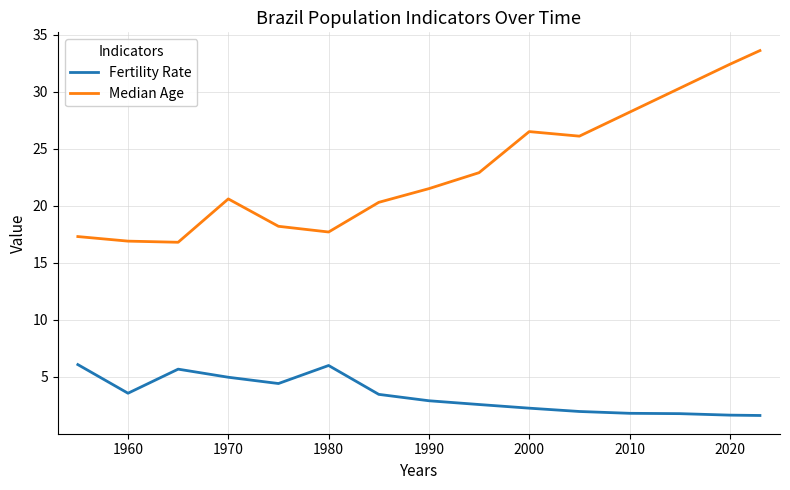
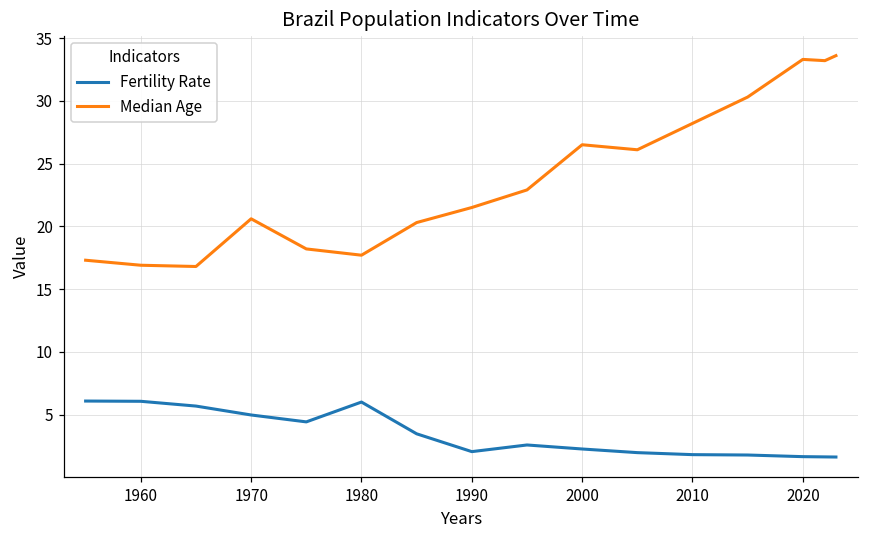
Fertility Rate, 1960: 3.6 -> 6.1
Fertility Rate, 1990: 2.9 -> 2.1
Median Age, 2020: 32.4 -> 33.3
